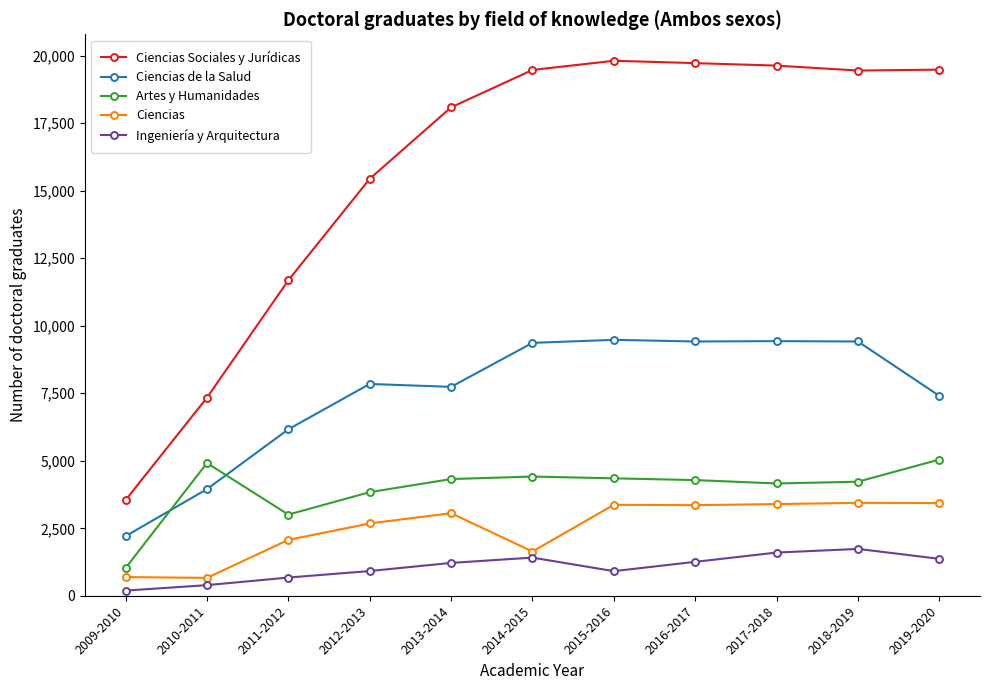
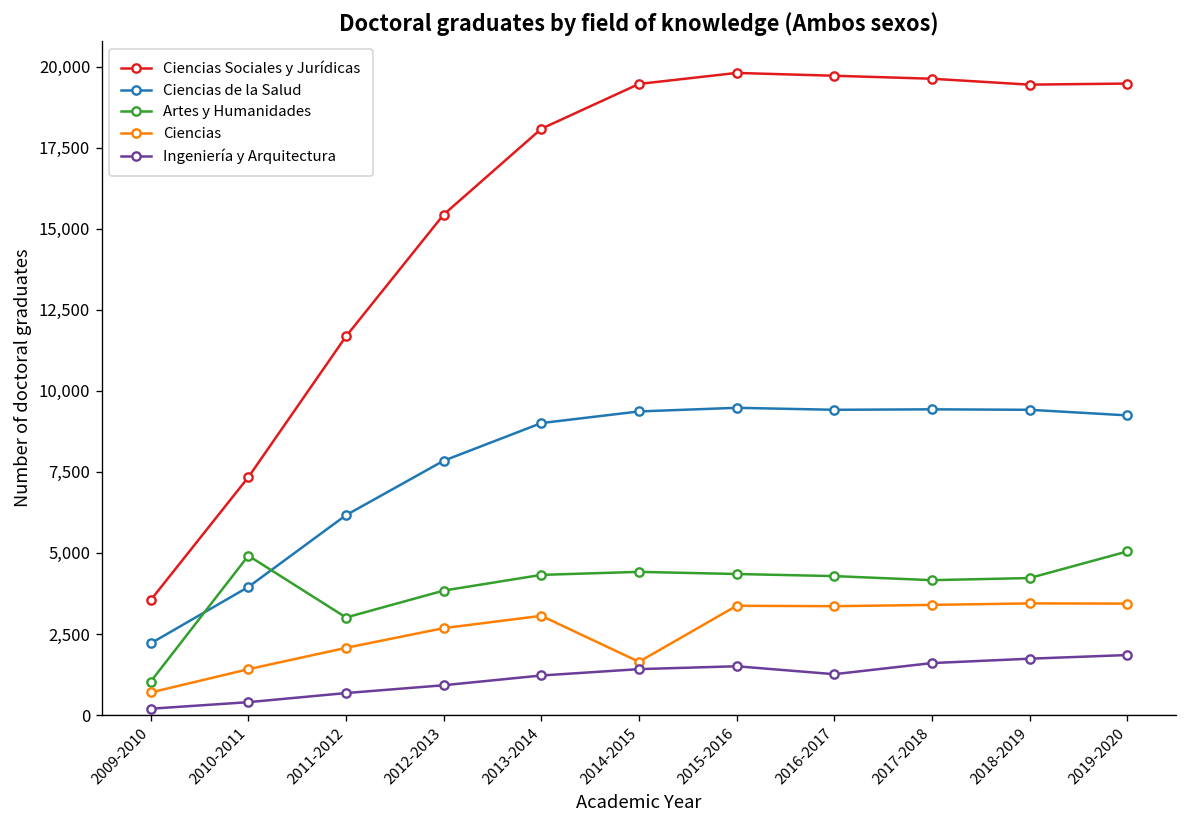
Ciencias, 2010-2011: 700 -> 1,400
Ciencias de la Salud, 2013-2014: 7,700 -> 9,000
Ingeniería y Arquitectura, 2015-2016: 900 -> 1,500
Ciencias de la Salud, 2019-2020: 7,400 -> 9,200
Ingeniería y Arquitectura, 2019-2020: 1,400 -> 1,900
